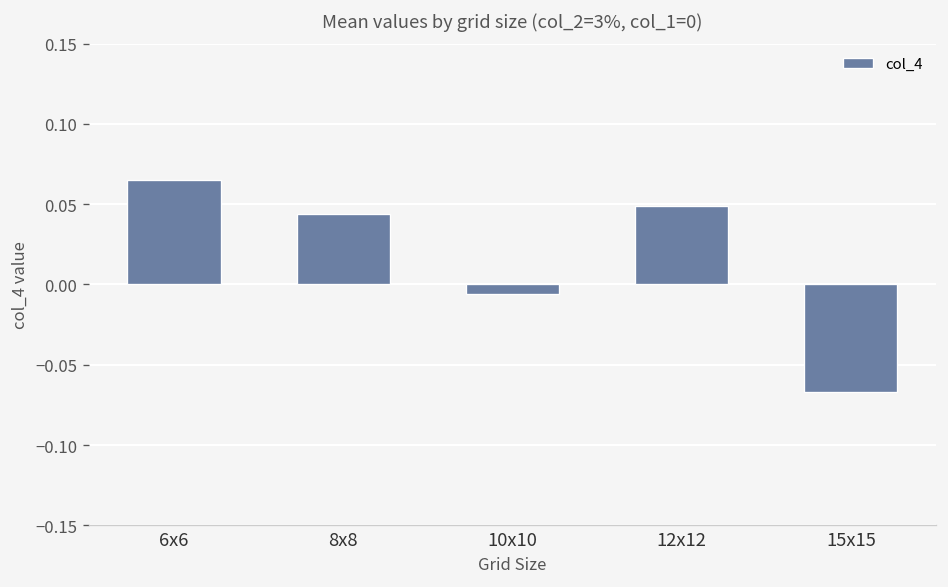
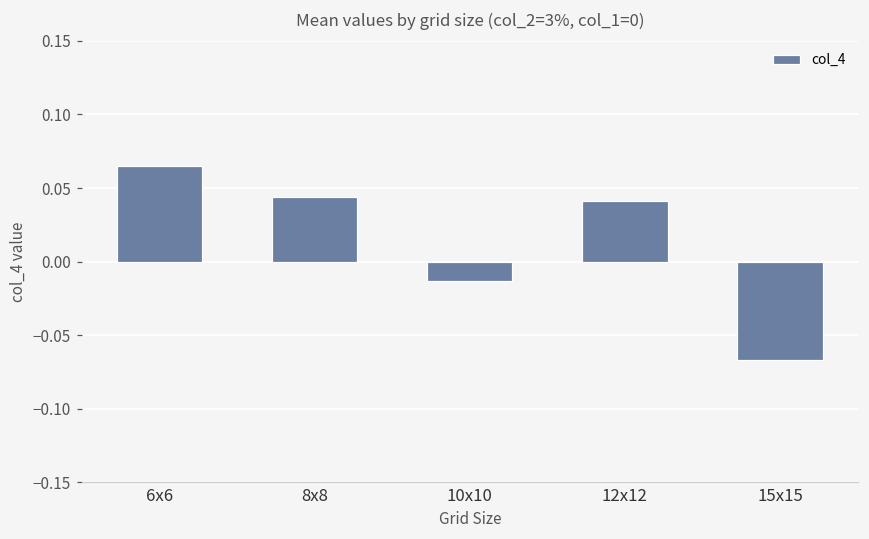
10x10: -0.006 -> -0.013
12x12: 0.049 -> 0.041
